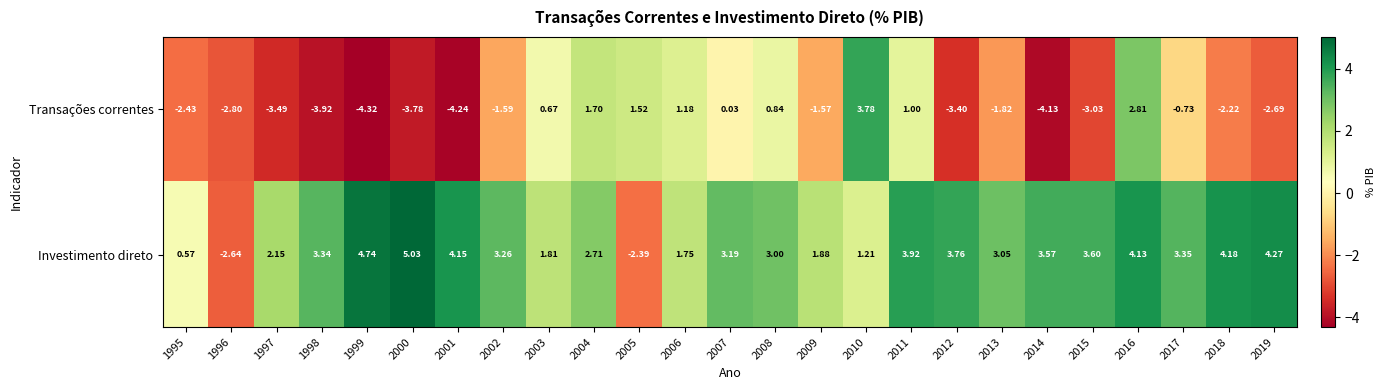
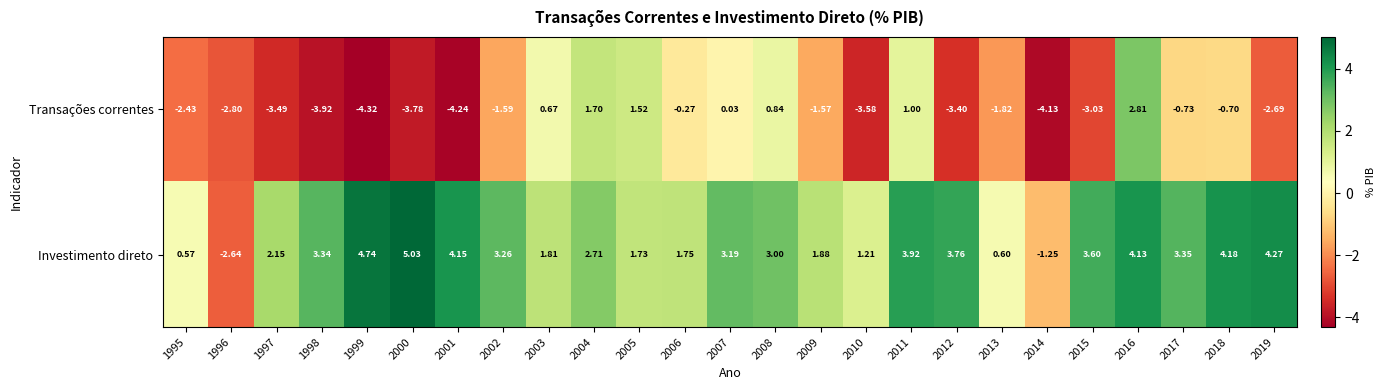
Transações correntes, 2006: 1.18 -> -0.27
Transações correntes, 2010: 3.78 -> -3.58
Transações correntes, 2018: -2.22 -> -0.70
Investimento direto, 2005: -2.39 -> 1.73
Investimento direto, 2013: 3.05 -> 0.60
Investimento direto, 2014: 3.57 -> -1.25
